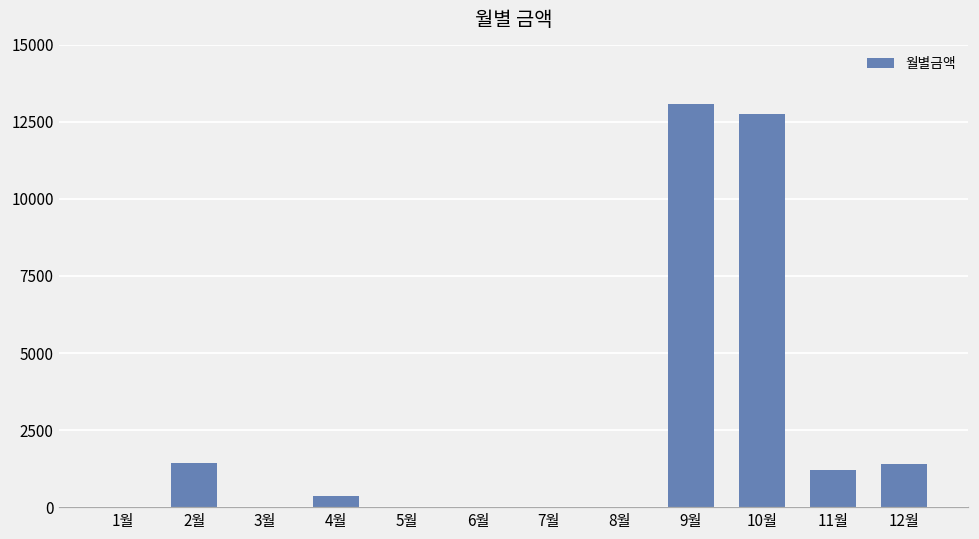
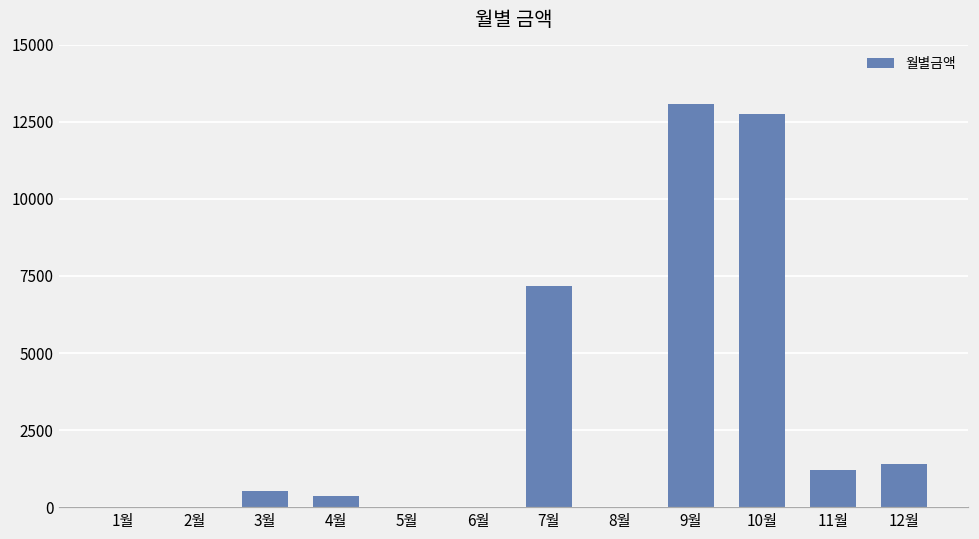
2월: 1400 -> 0
3월: 0 -> 500
7월: 0 -> 7200
